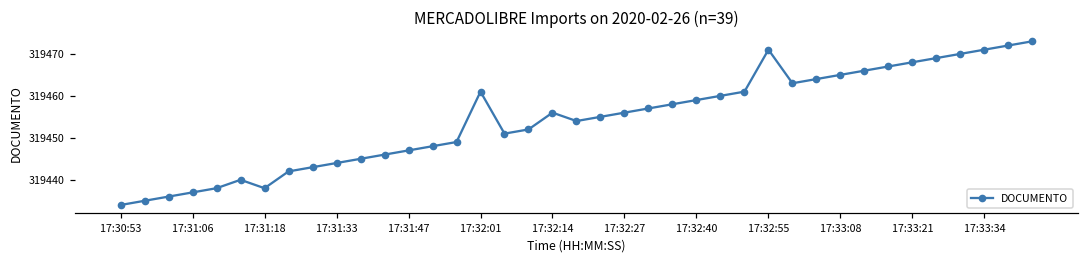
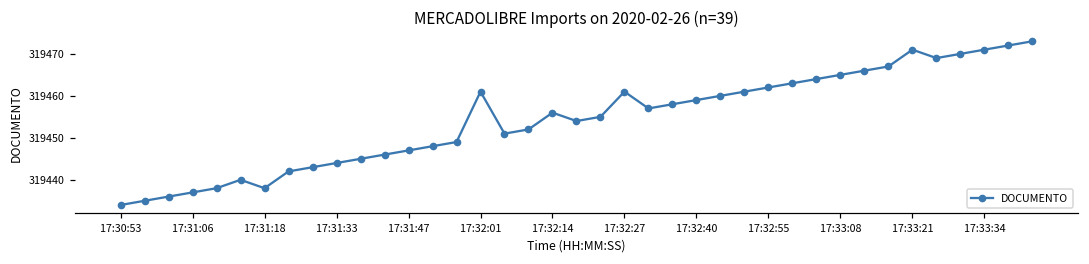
17:32:27: 319456 -> 319461
17:32:55: 319471 -> 319462
17:33:21: 319468 -> 319471
